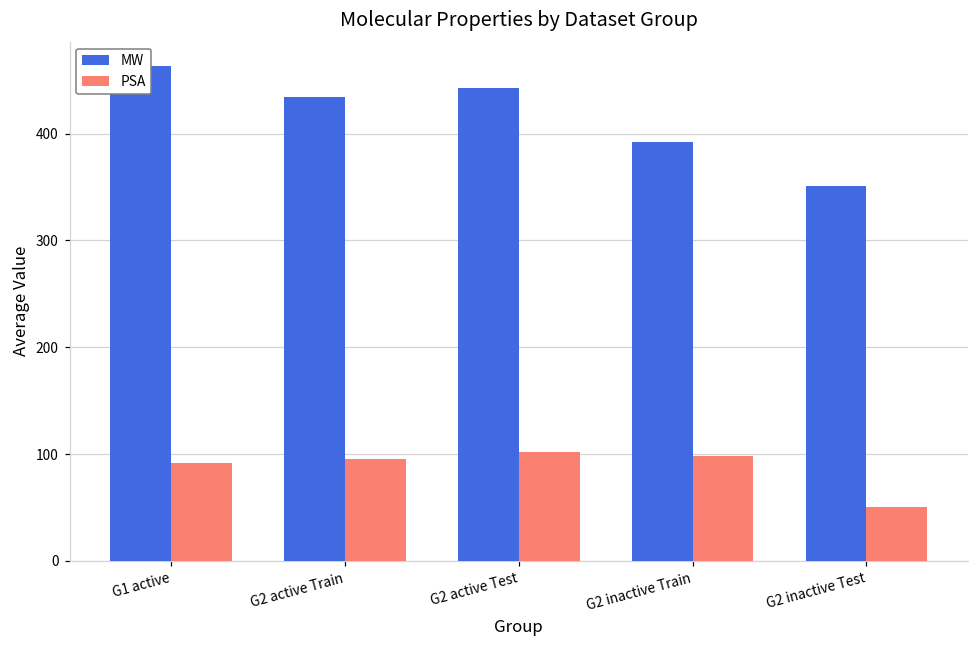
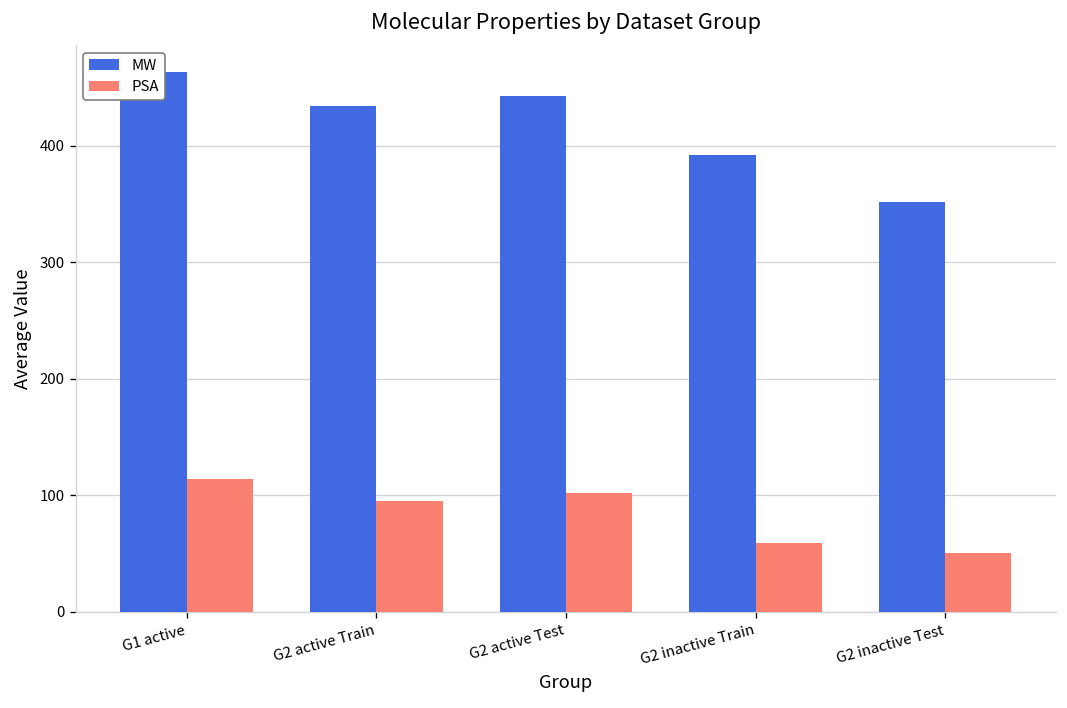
PSA, G1 active: 90 -> 110
PSA, G2 inactive Train: 100 -> 60
